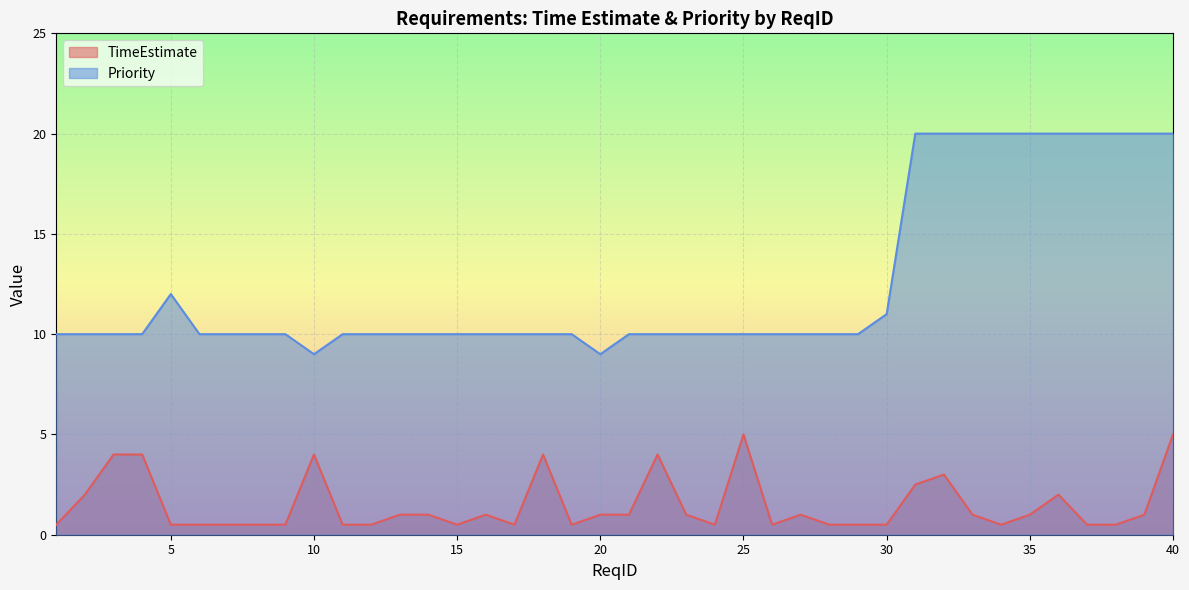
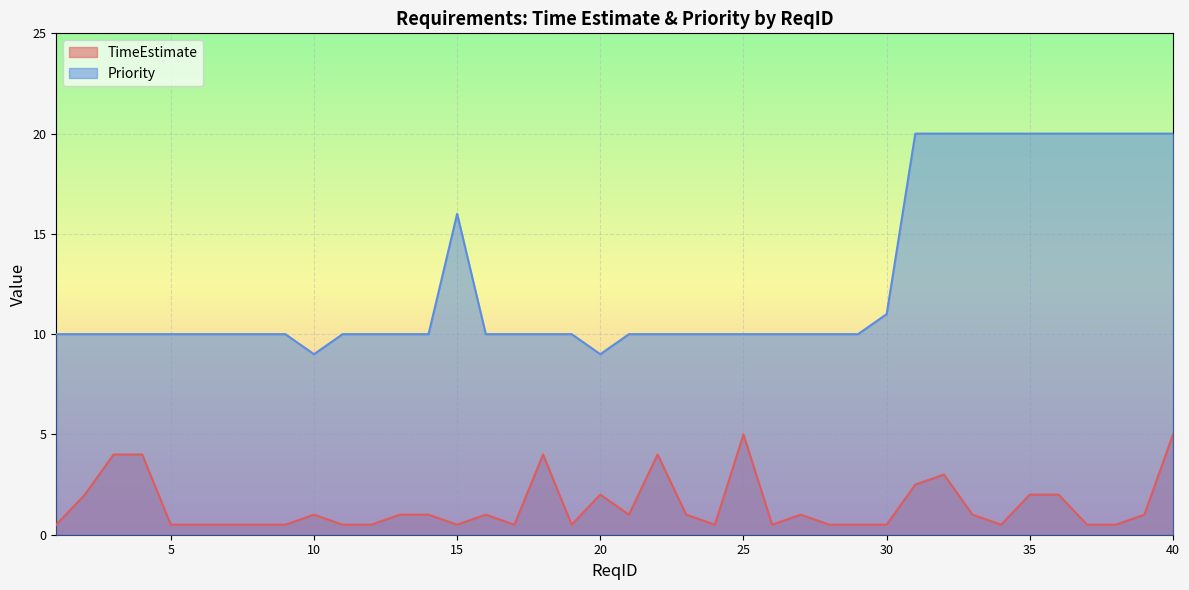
Priority, 5: 12 -> 10
TimeEstimate, 10: 4 -> 1
Priority, 15: 10 -> 16
TimeEstimate, 20: 1 -> 2
TimeEstimate, 35: 1 -> 2
